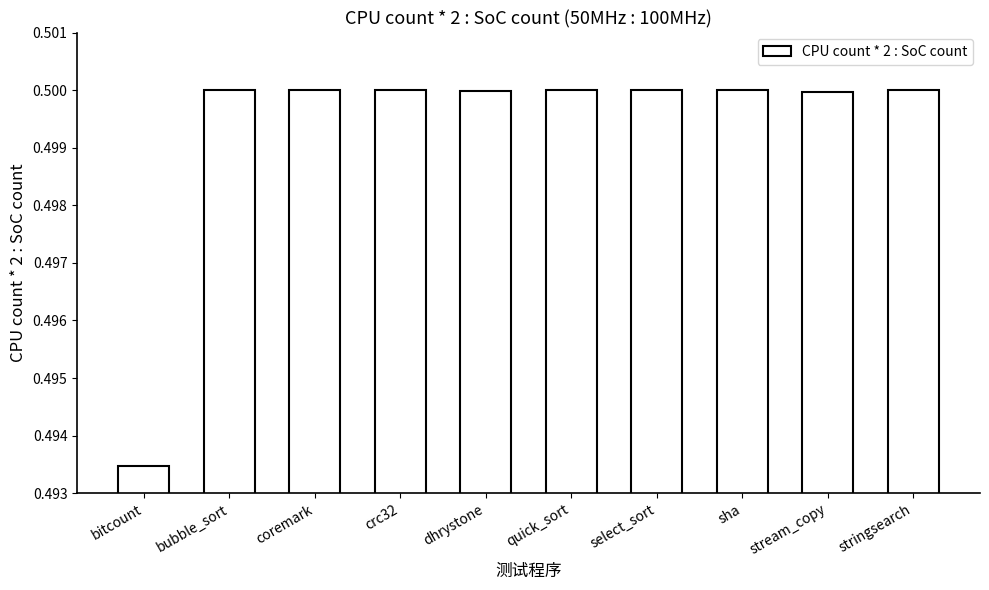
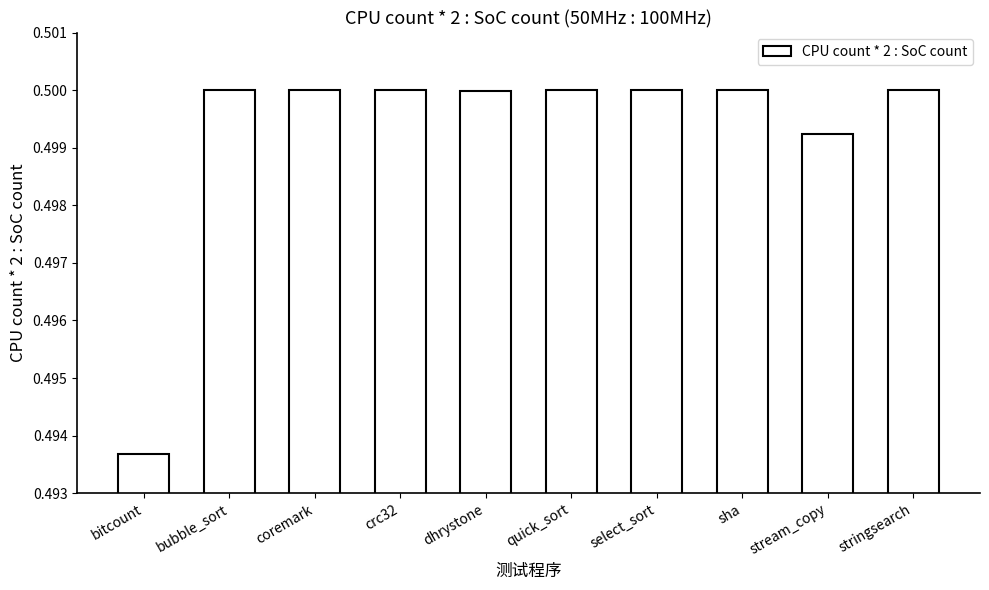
bitcount: 0.4935 -> 0.4937
stream_copy: 0.5000 -> 0.4992
